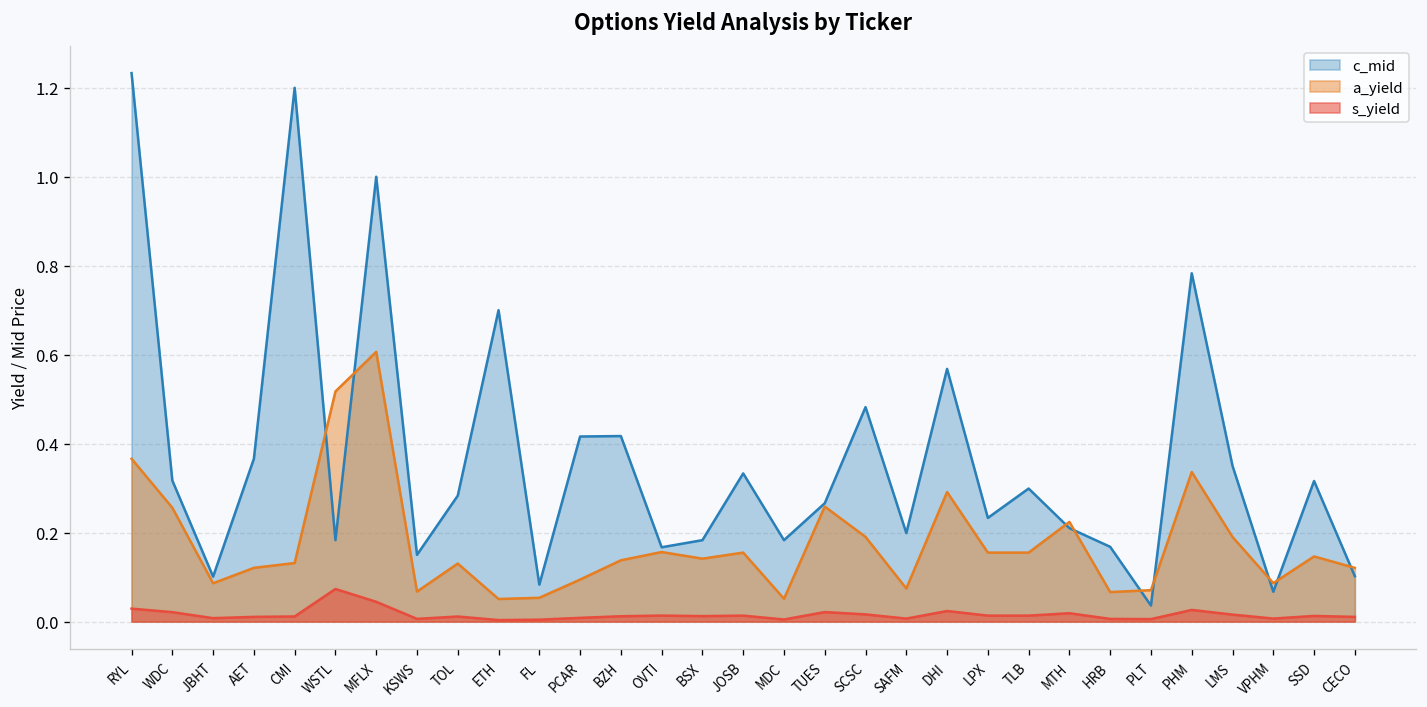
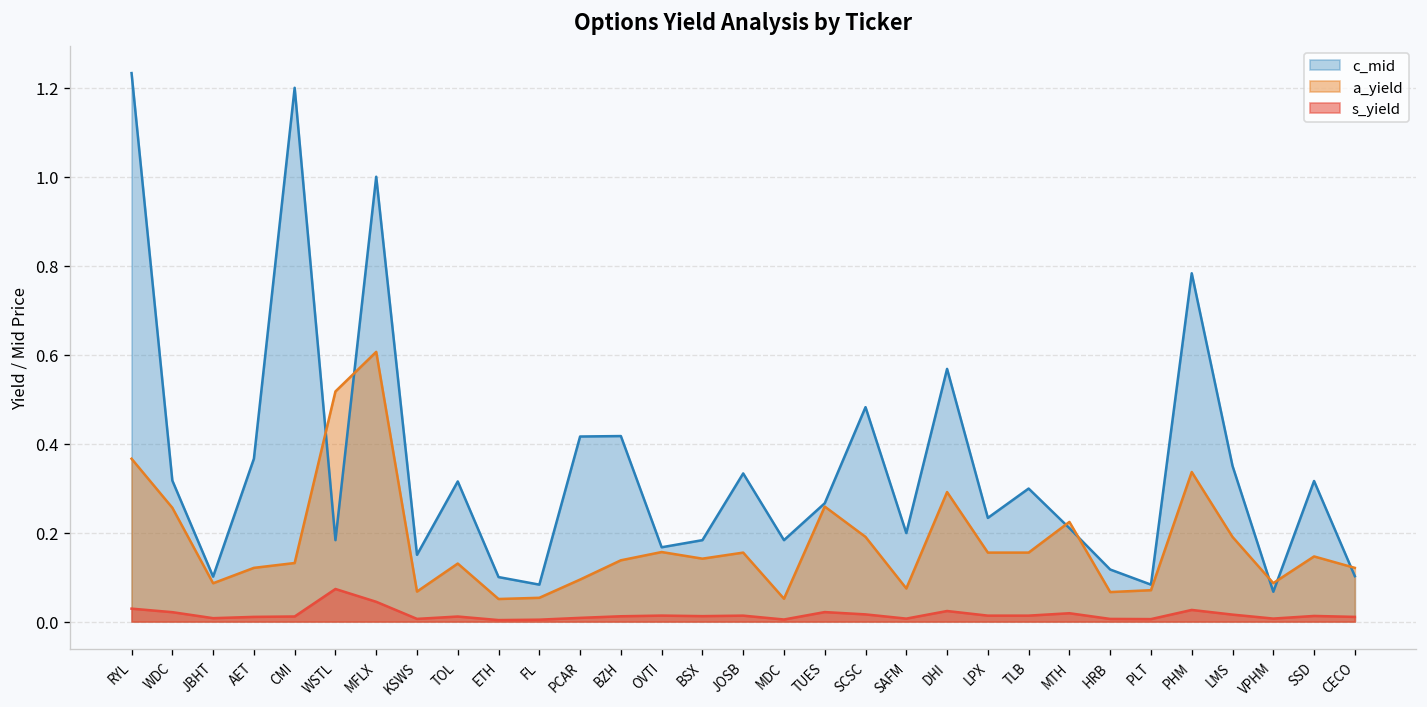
c_mid, TOL: 0.28 -> 0.32
c_mid, ETH: 0.7 -> 0.1
c_mid, HRB: 0.17 -> 0.12
c_mid, PLT: 0.04 -> 0.08
